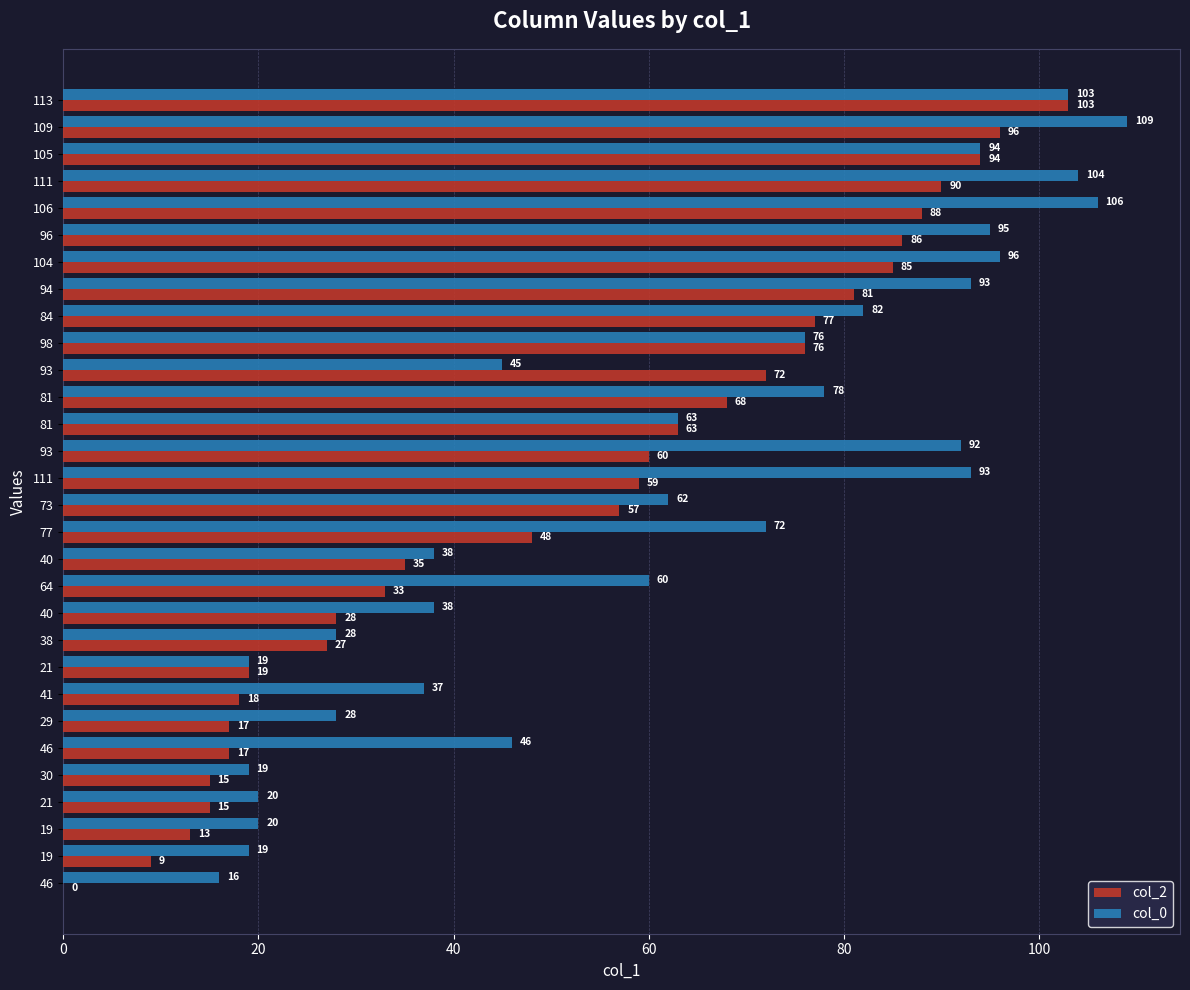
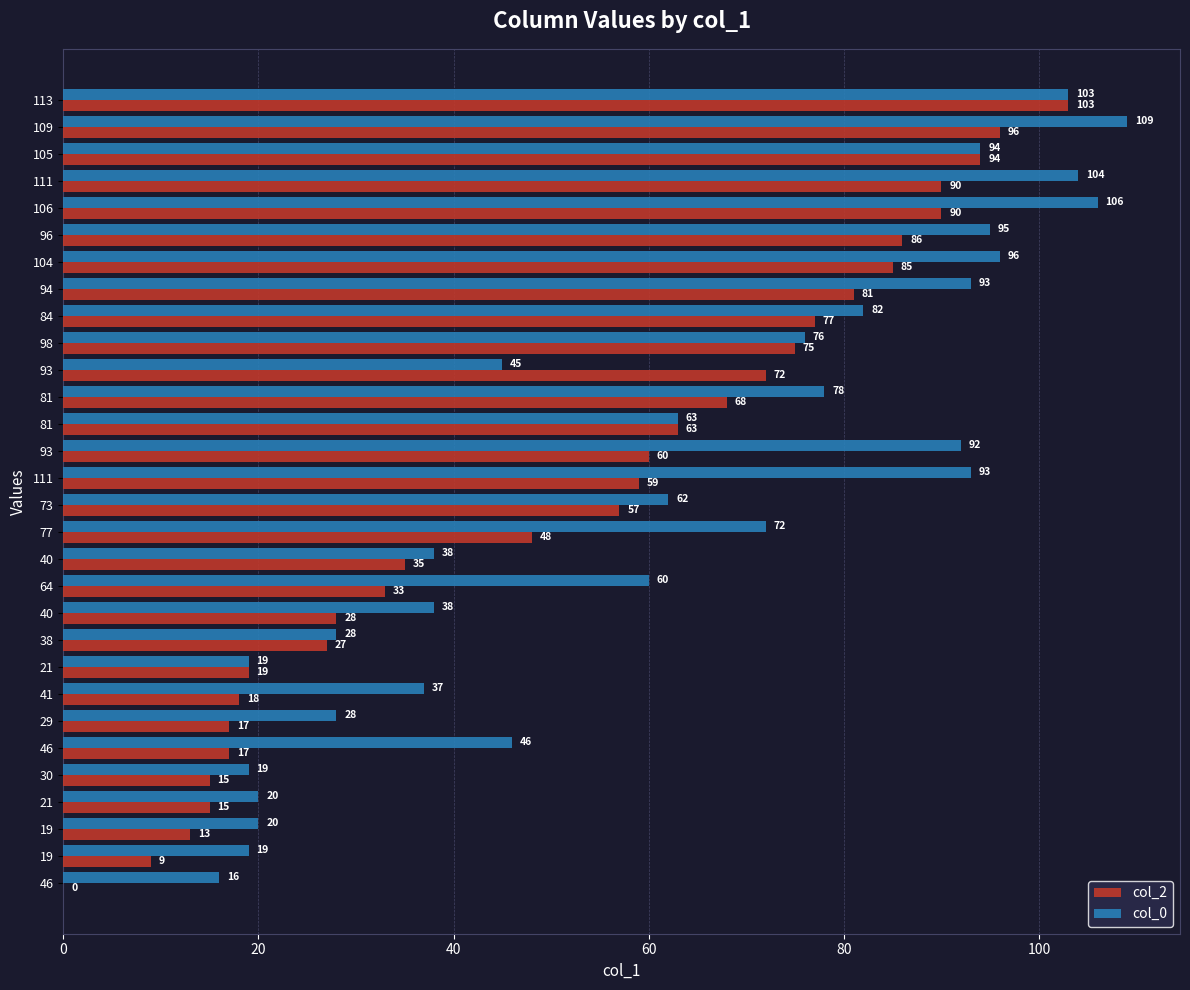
col_2, 106: 88 -> 90
col_2, 98: 76 -> 75
